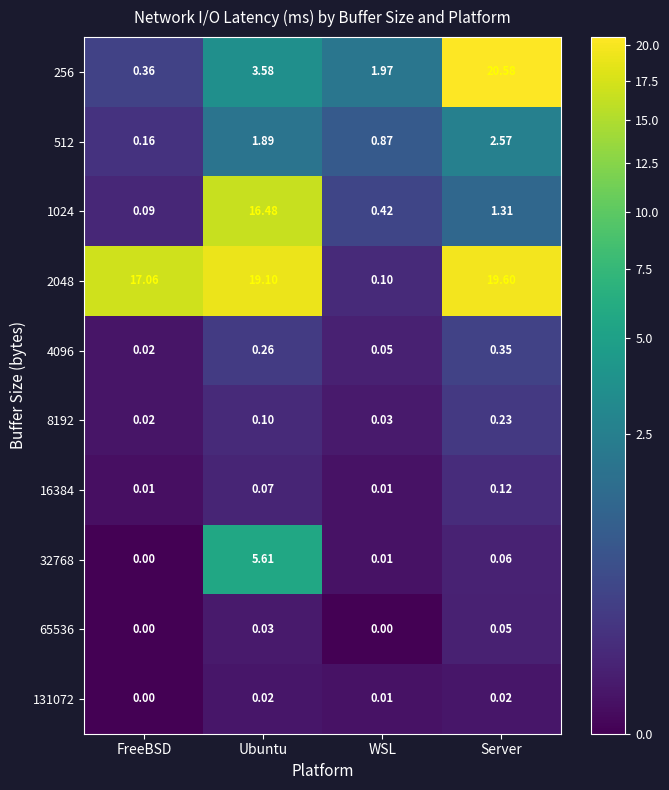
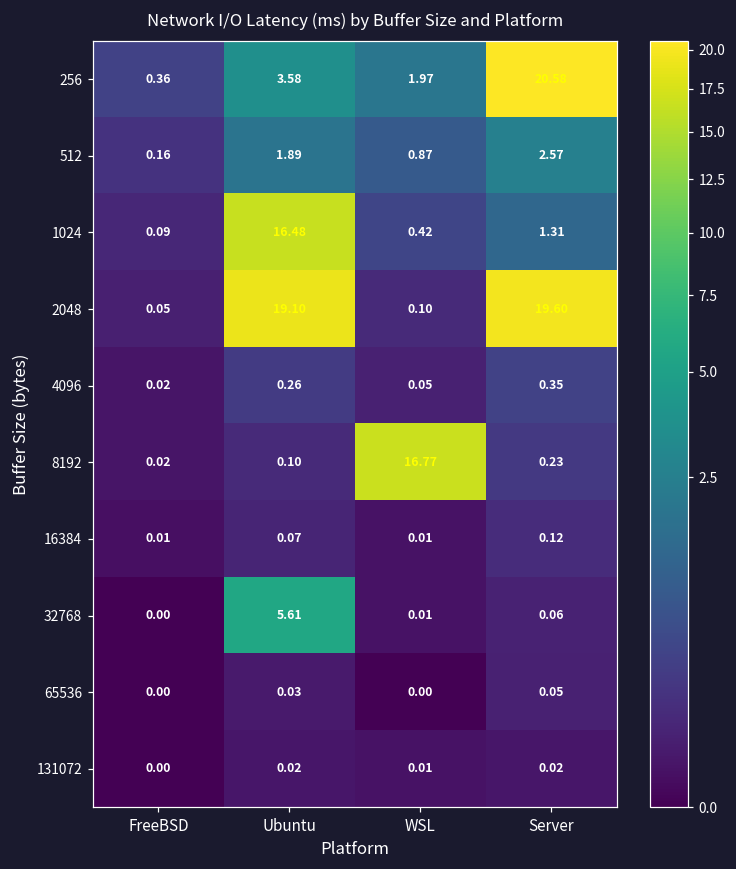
2048, FreeBSD: 17.06 -> 0.05
8192, WSL: 0.03 -> 16.77
